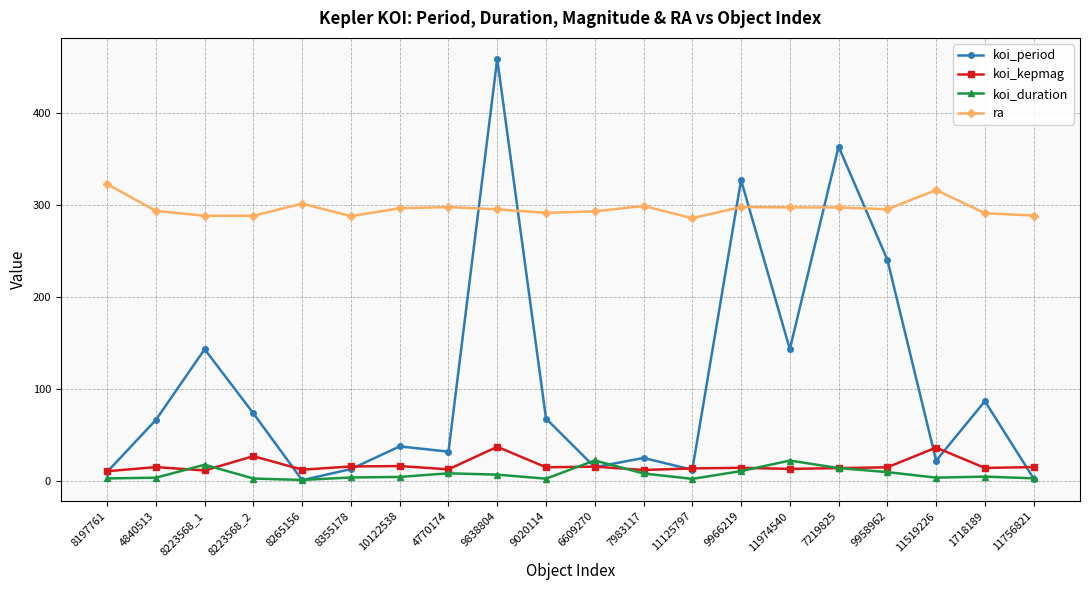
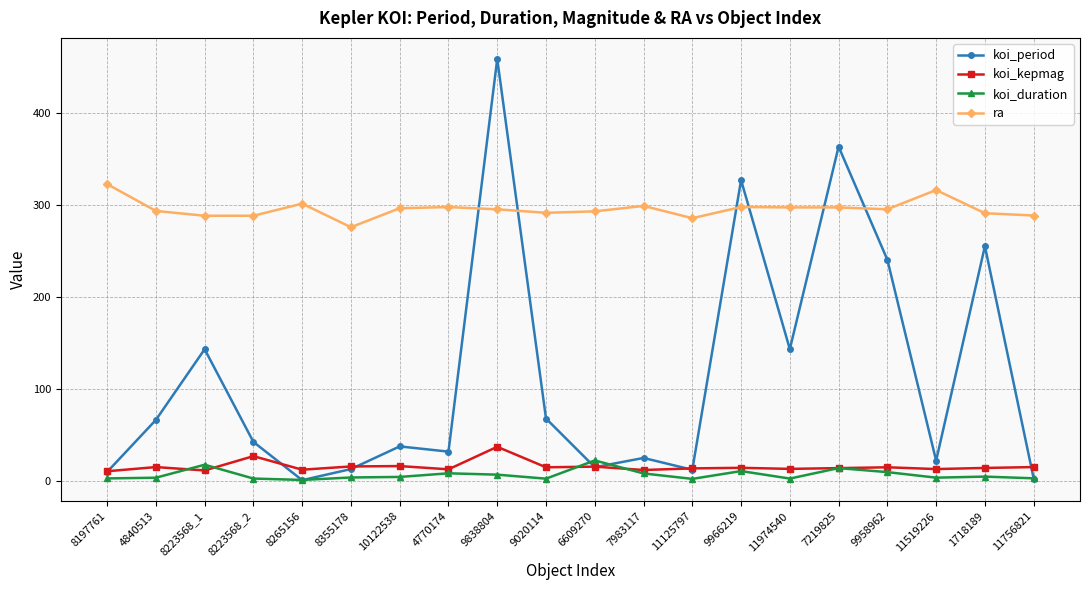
koi_period, 8223568_2: 70 -> 40
ra, 8355178: 290 -> 280
koi_duration, 11974540: 20 -> 0
koi_kepmag, 11519226: 40 -> 10
koi_period, 1718189: 90 -> 250
